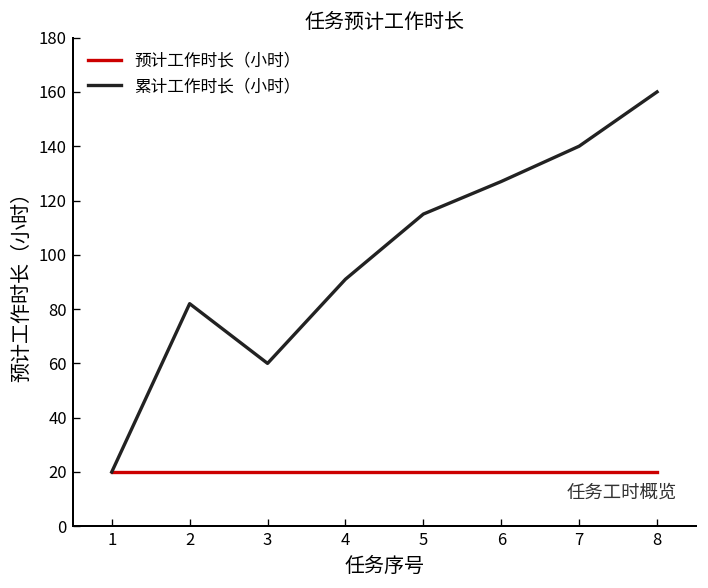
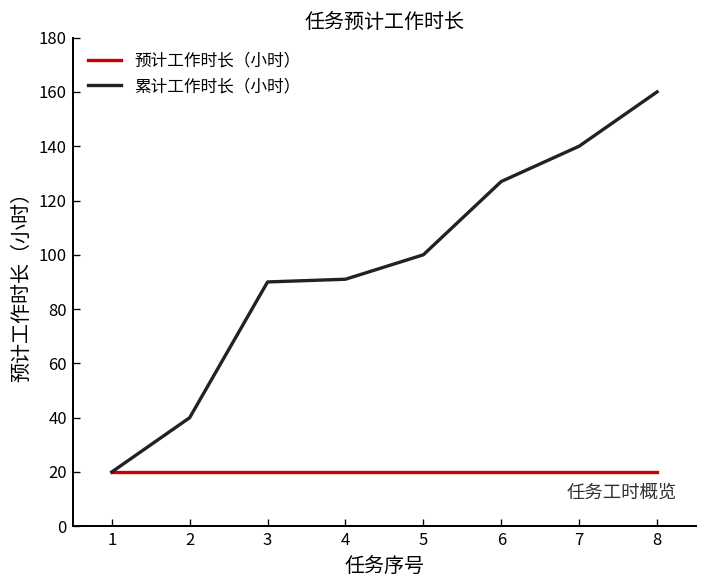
累计工作时长（小时）, 2: 82 -> 40
累计工作时长（小时）, 3: 60 -> 90
累计工作时长（小时）, 5: 115 -> 100
